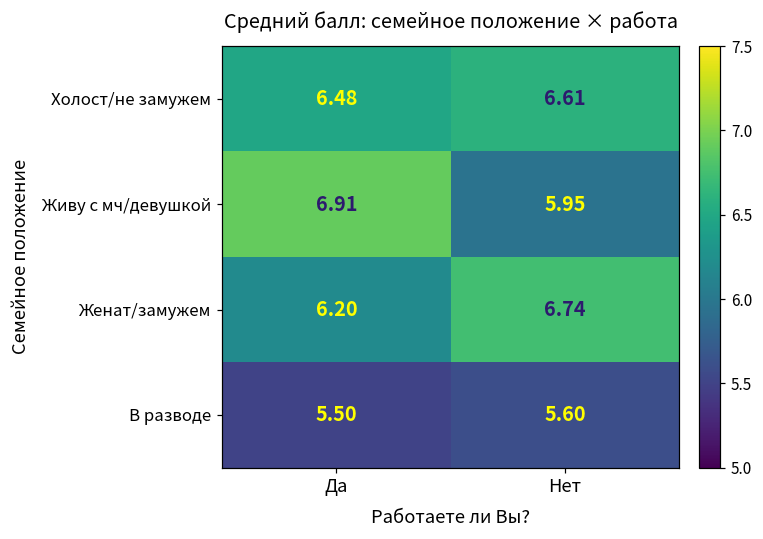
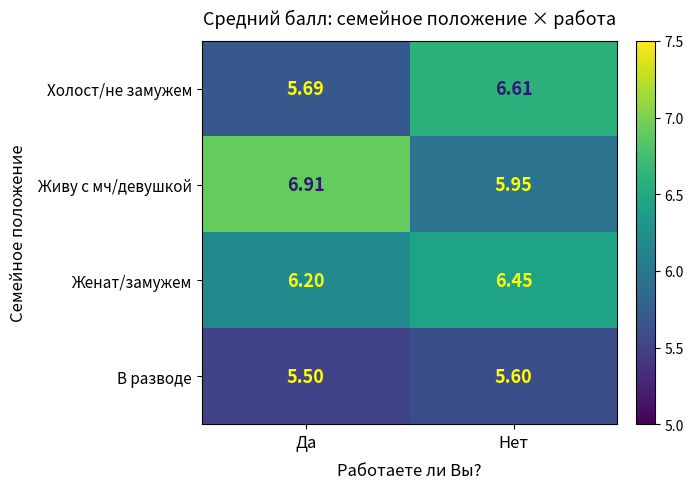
Холост/не замужем, Да: 6.48 -> 5.69
Женат/замужем, Нет: 6.74 -> 6.45
